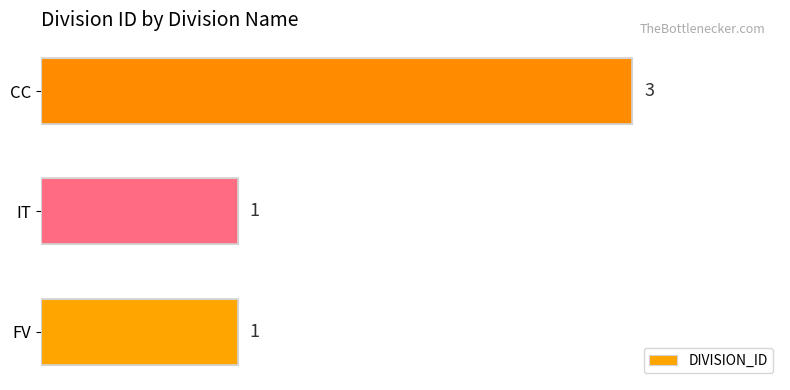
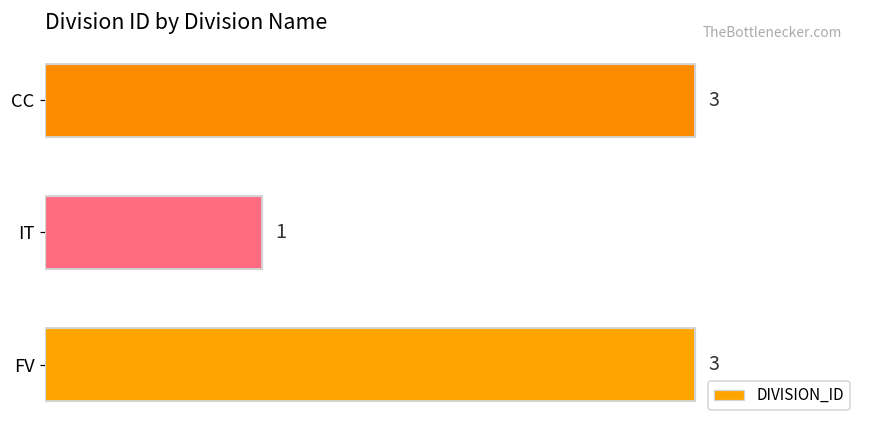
FV: 1 -> 3
